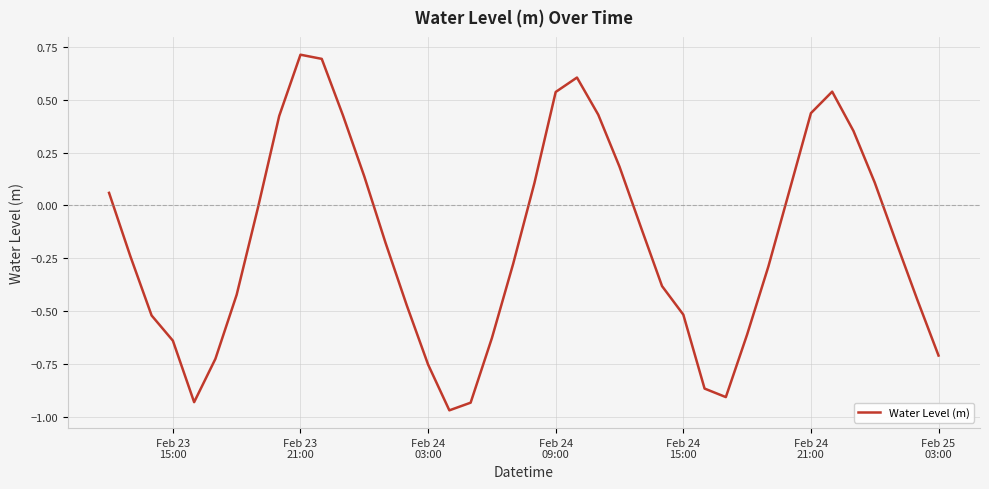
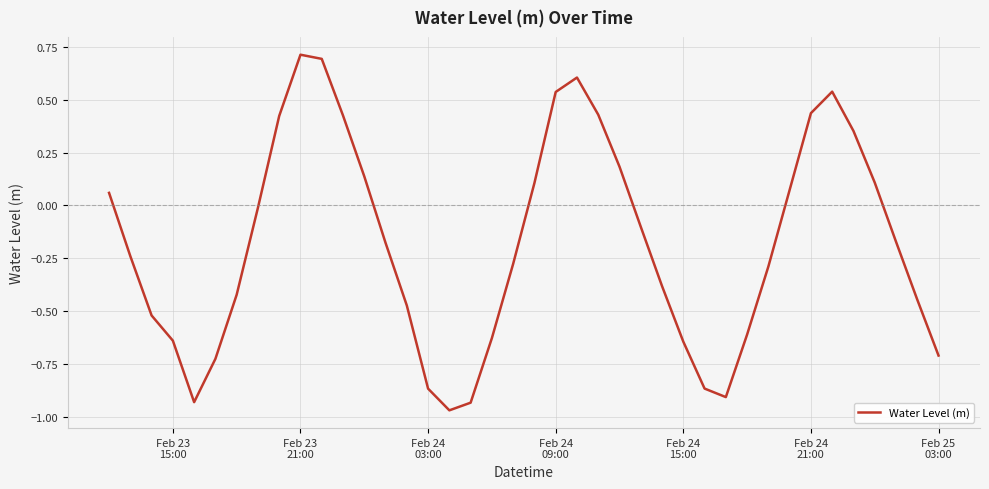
Feb 24 03:00: -0.75 -> -0.87
Feb 24 15:00: -0.52 -> -0.64
